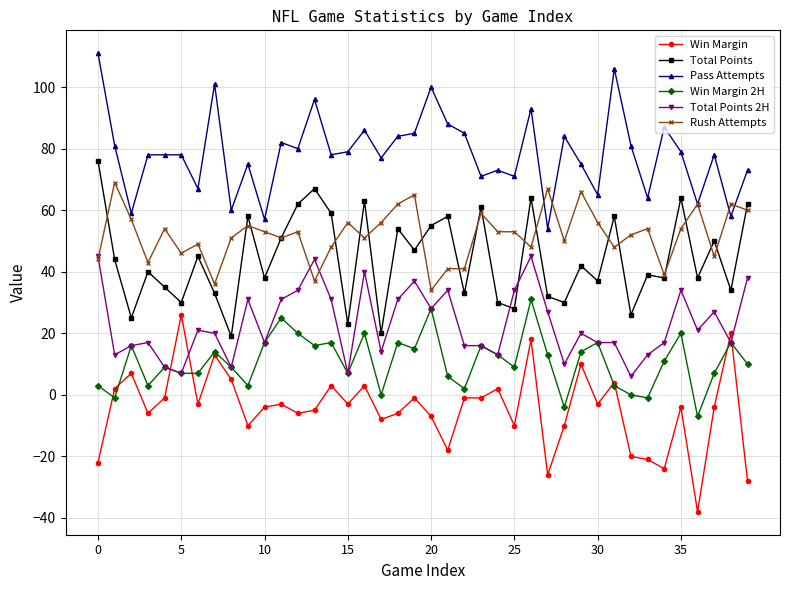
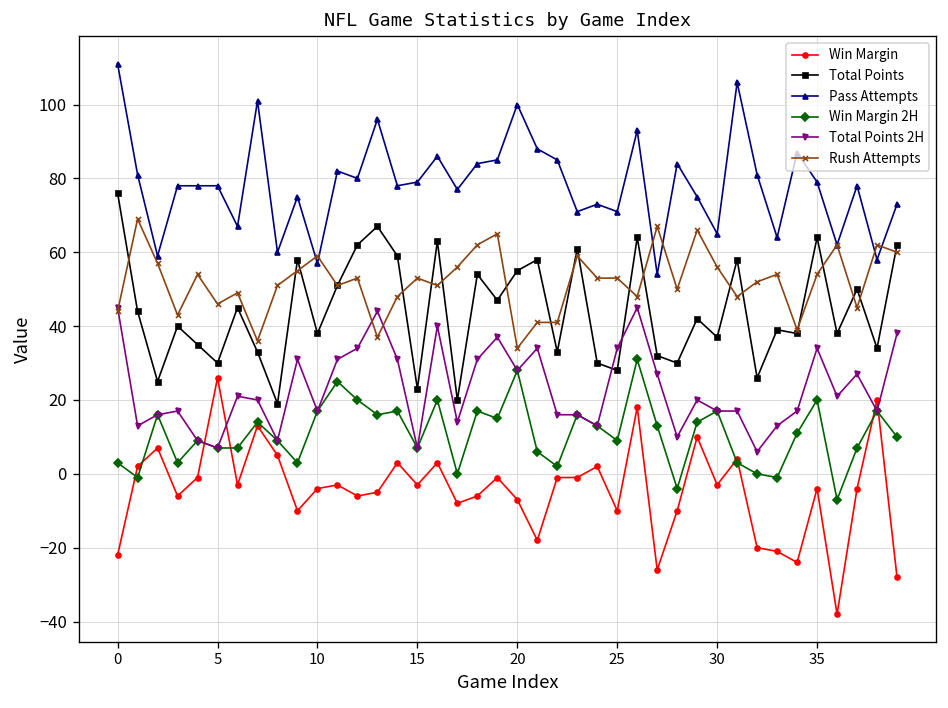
Rush Attempts, 10: 53 -> 59
Rush Attempts, 15: 56 -> 53
